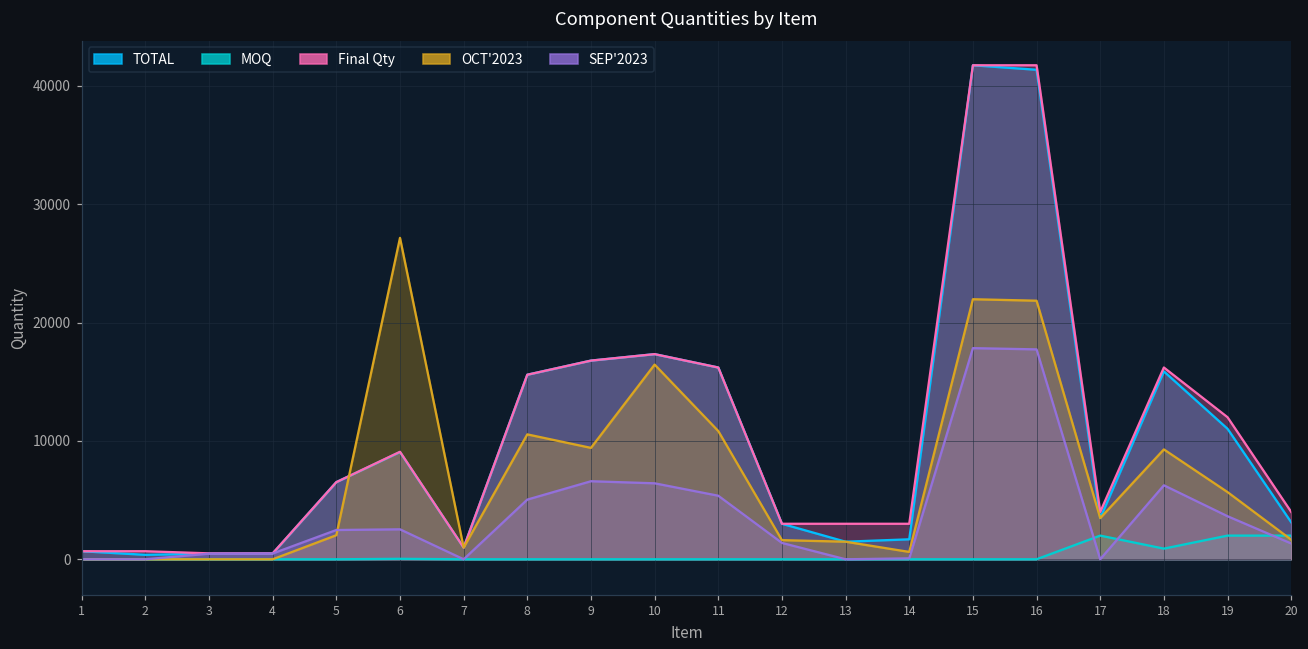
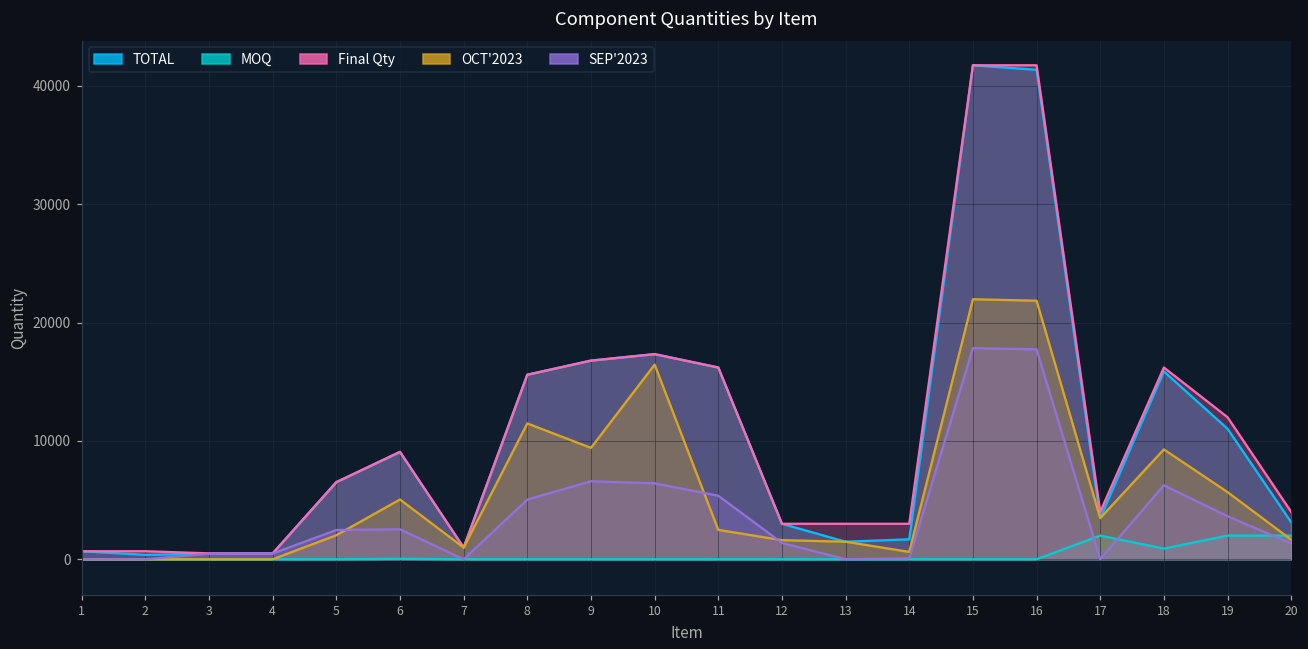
OCT'2023, 6: 27200 -> 5100
OCT'2023, 8: 10600 -> 11500
OCT'2023, 11: 10800 -> 2500
